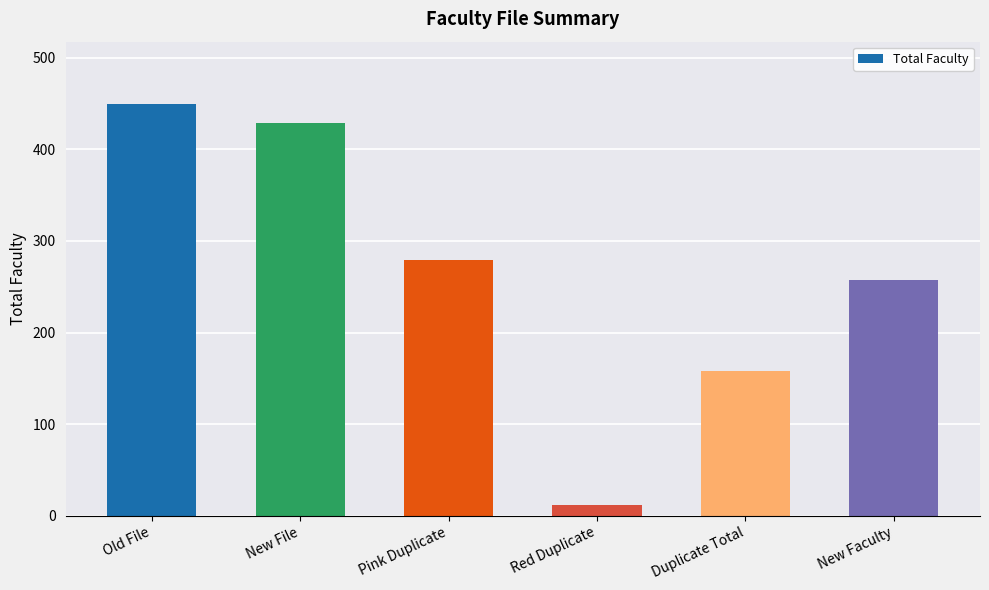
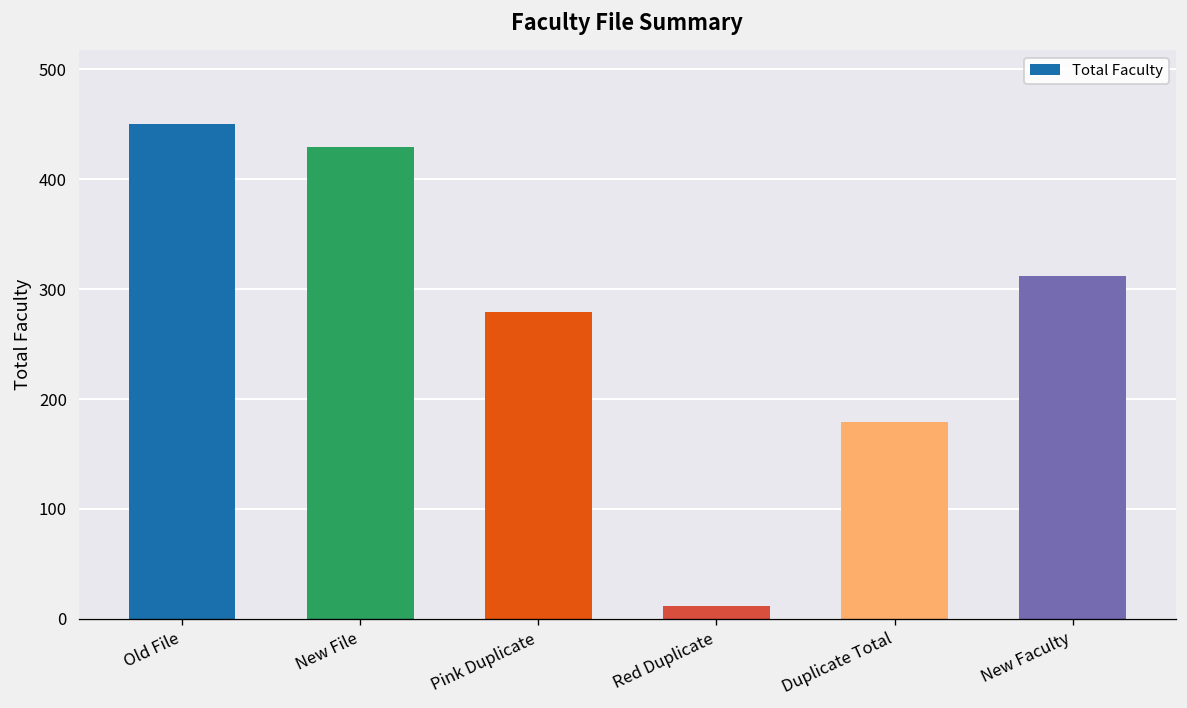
Duplicate Total: 160 -> 180
New Faculty: 260 -> 310
